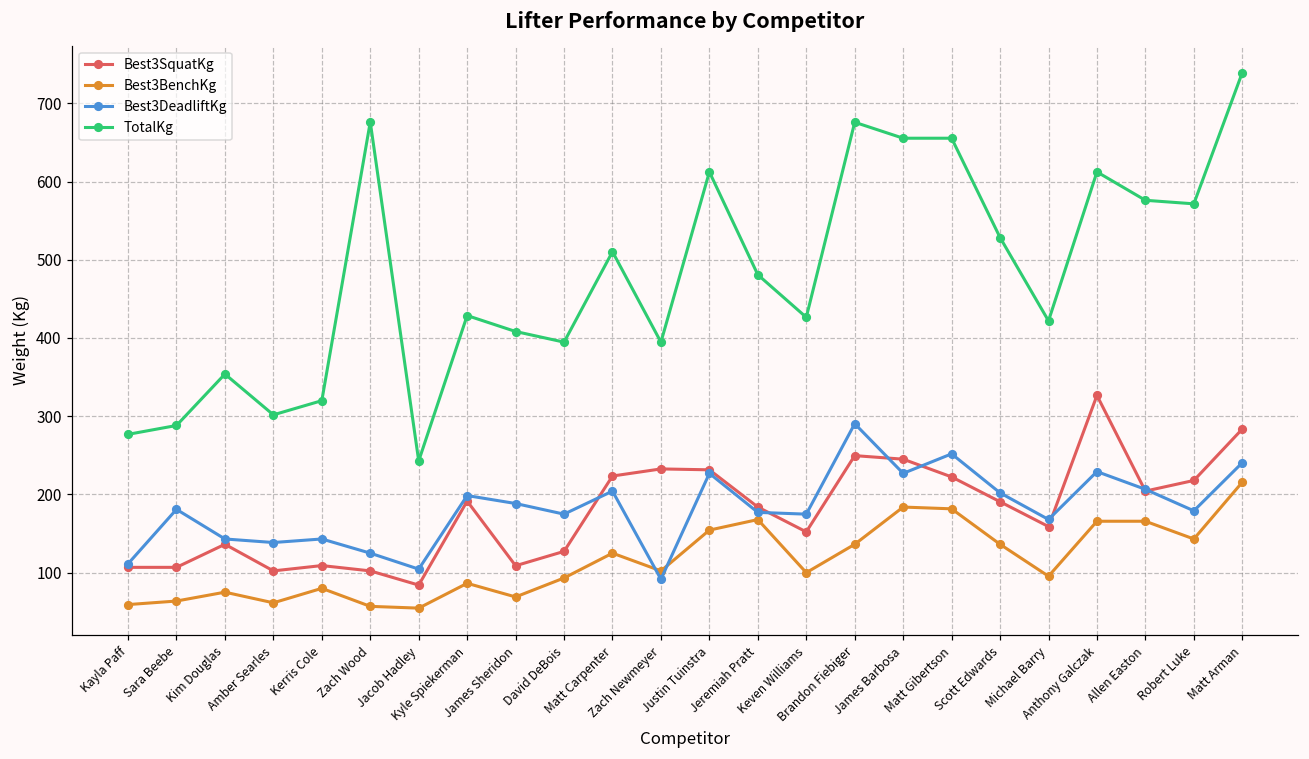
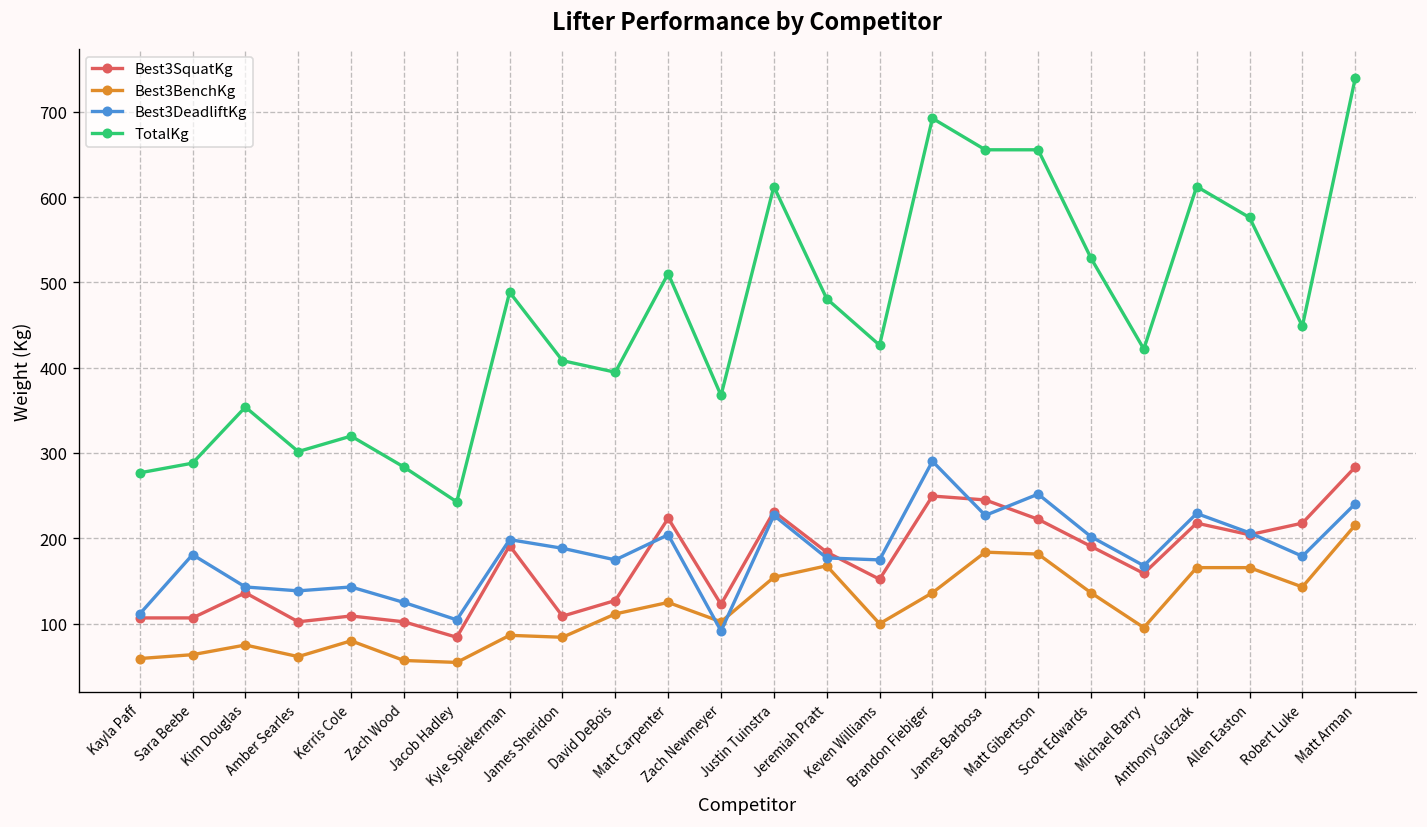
TotalKg, Zach Wood: 680 -> 280
TotalKg, Kyle Spiekerman: 430 -> 490
Best3BenchKg, James Sheridon: 70 -> 80
Best3BenchKg, David DeBois: 90 -> 110
Best3SquatKg, Zach Newmeyer: 230 -> 120
TotalKg, Zach Newmeyer: 390 -> 370
TotalKg, Brandon Fiebiger: 680 -> 690
Best3SquatKg, Anthony Galczak: 330 -> 220
TotalKg, Robert Luke: 570 -> 450
